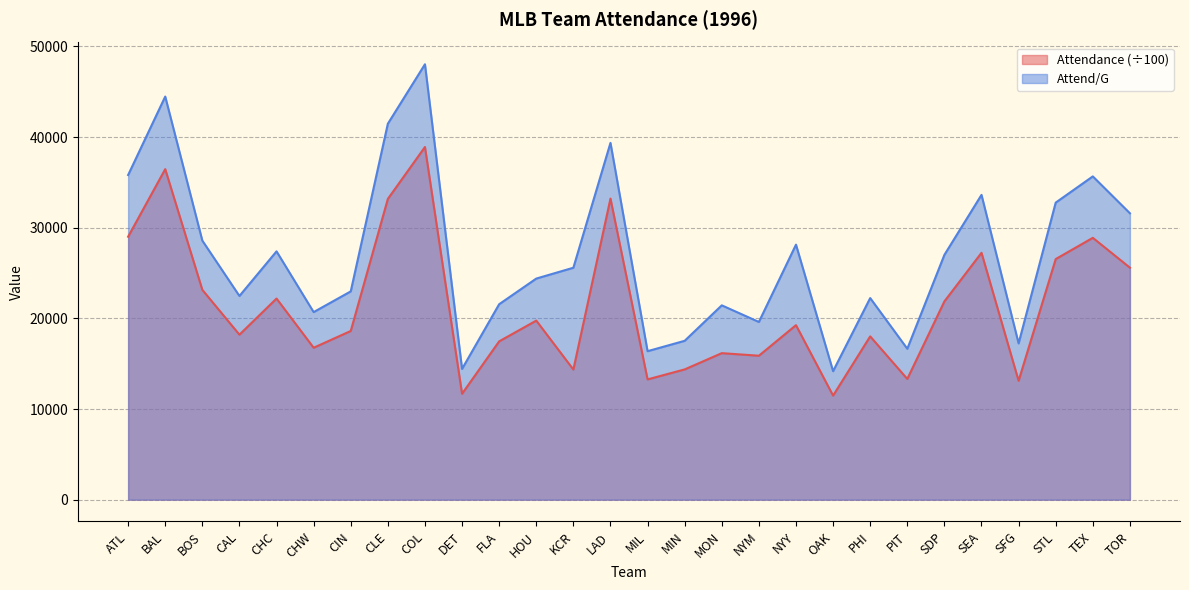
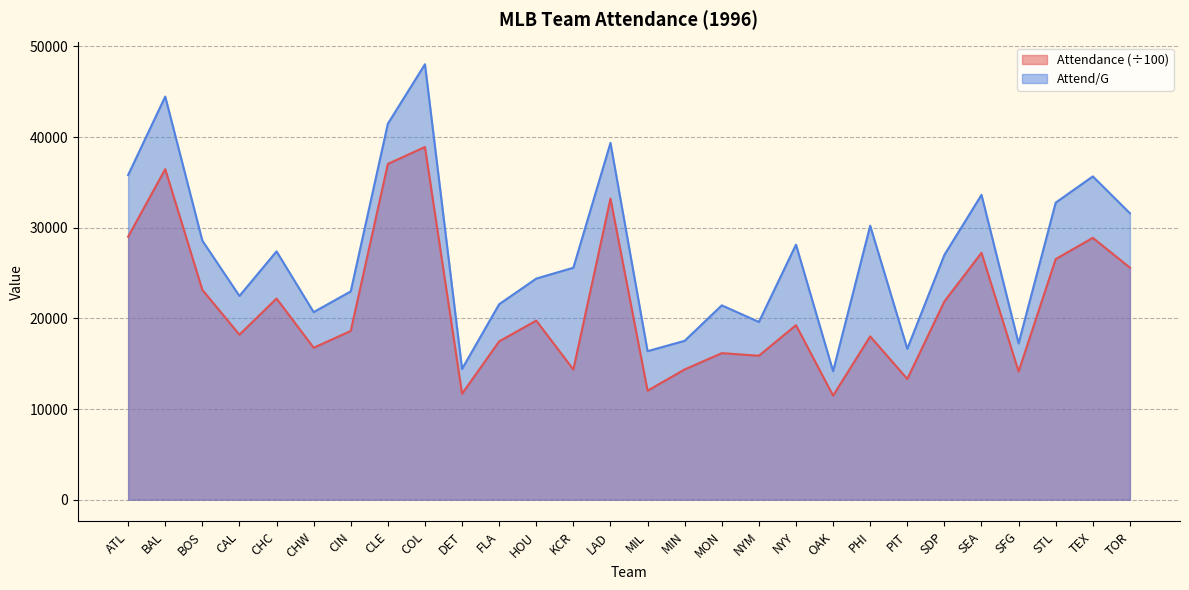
Attendance (÷100), CLE: 33000 -> 37000
Attendance (÷100), MIL: 13000 -> 12000
Attend/G, PHI: 22000 -> 30000
Attendance (÷100), SFG: 13000 -> 14000
